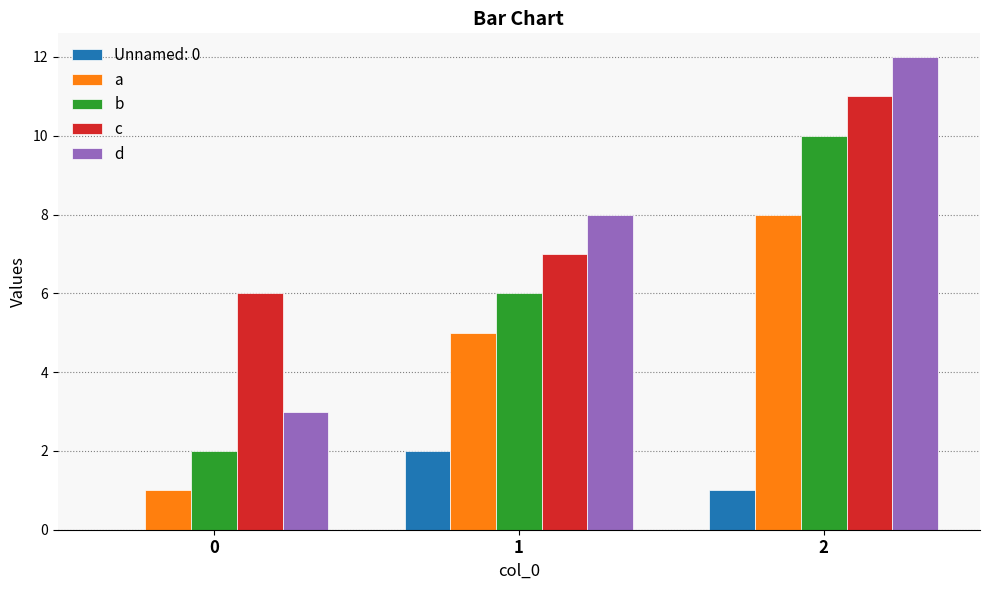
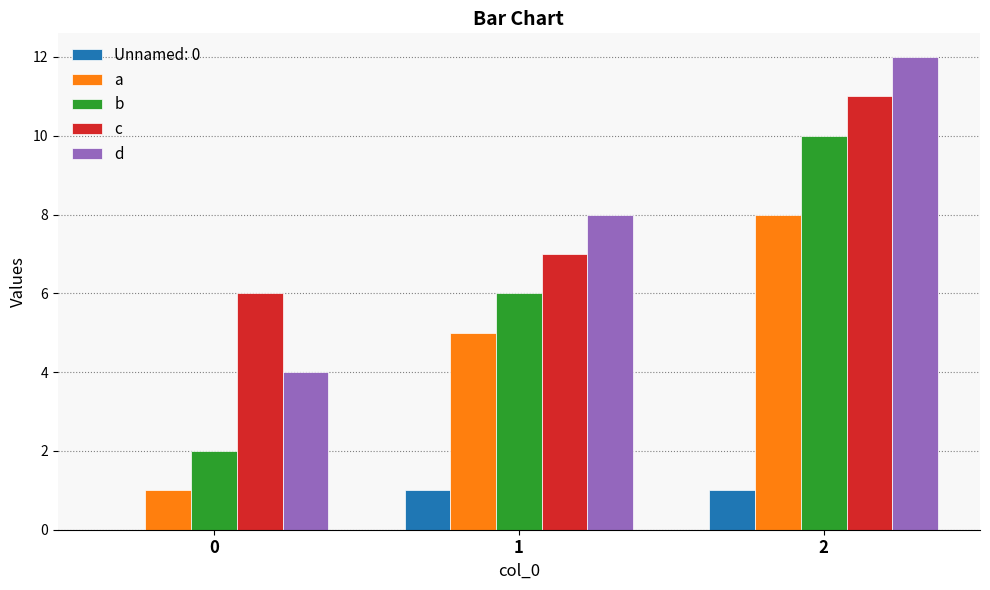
d, 0: 3 -> 4
Unnamed: 0, 1: 2 -> 1
